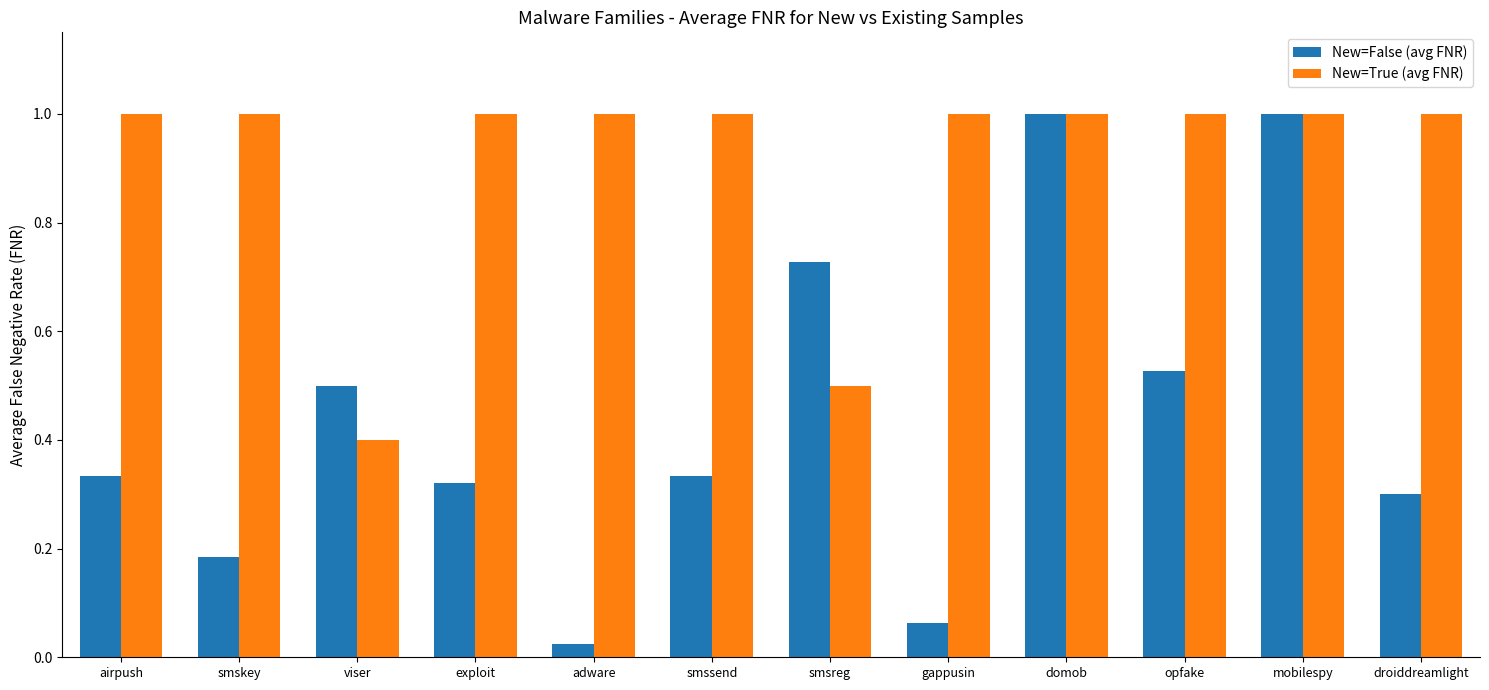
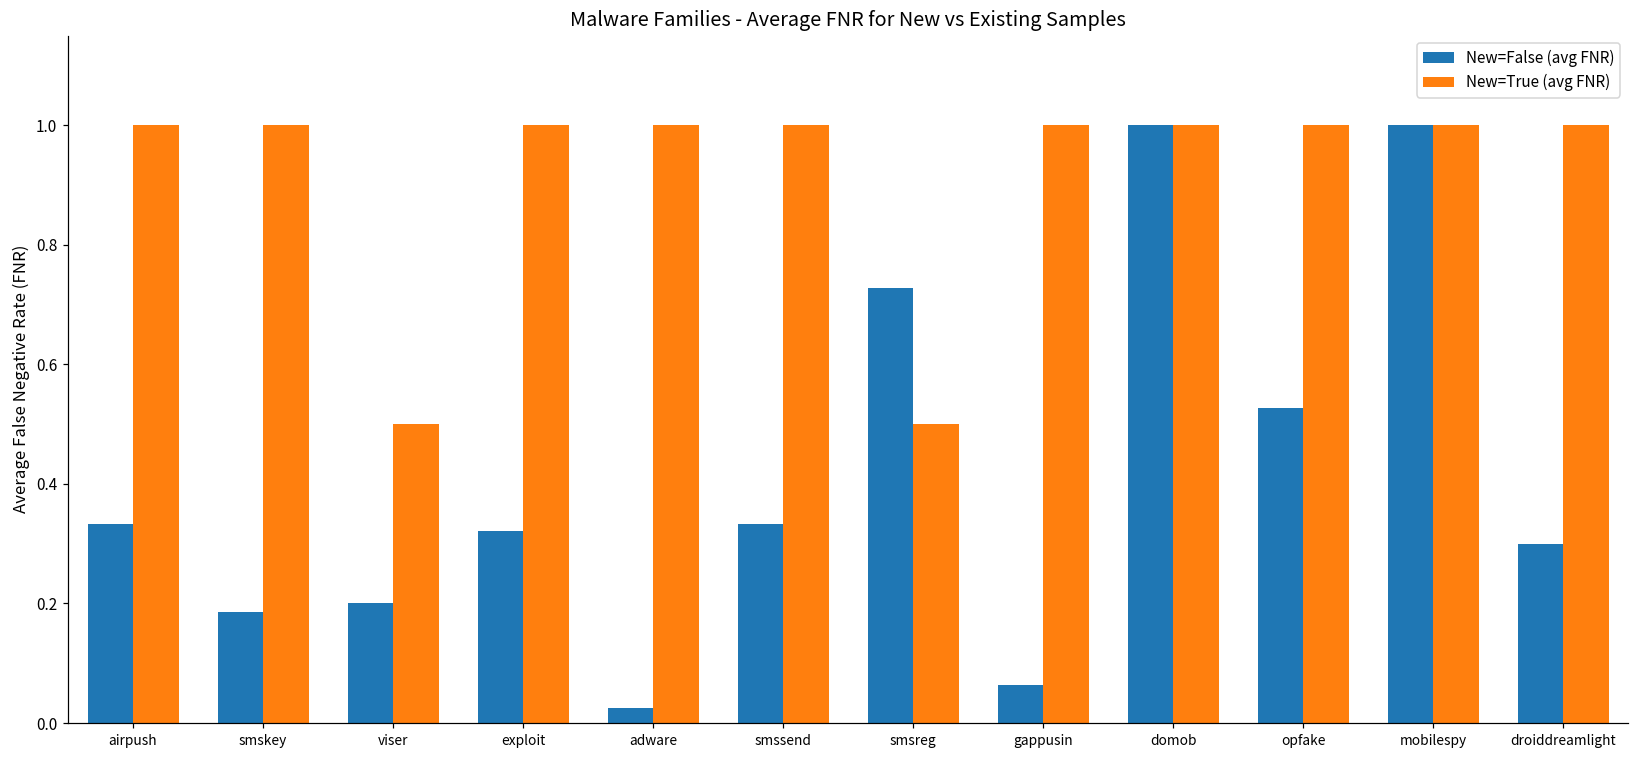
New=False (avg FNR), viser: 0.5 -> 0.2
New=True (avg FNR), viser: 0.4 -> 0.5
